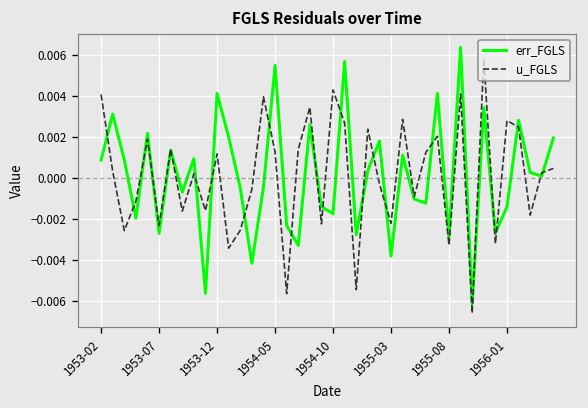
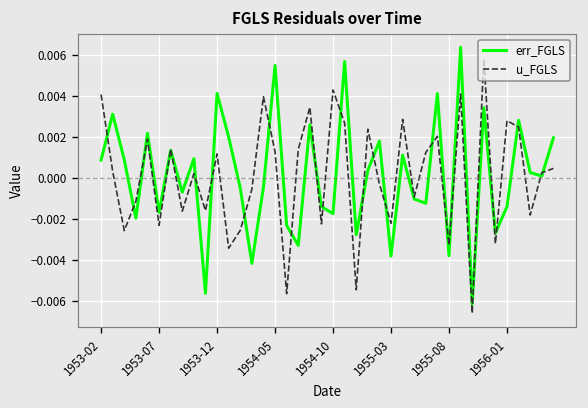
err_FGLS, 1953-07: -0.0027 -> -0.0017
err_FGLS, 1955-08: -0.0029 -> -0.0038
